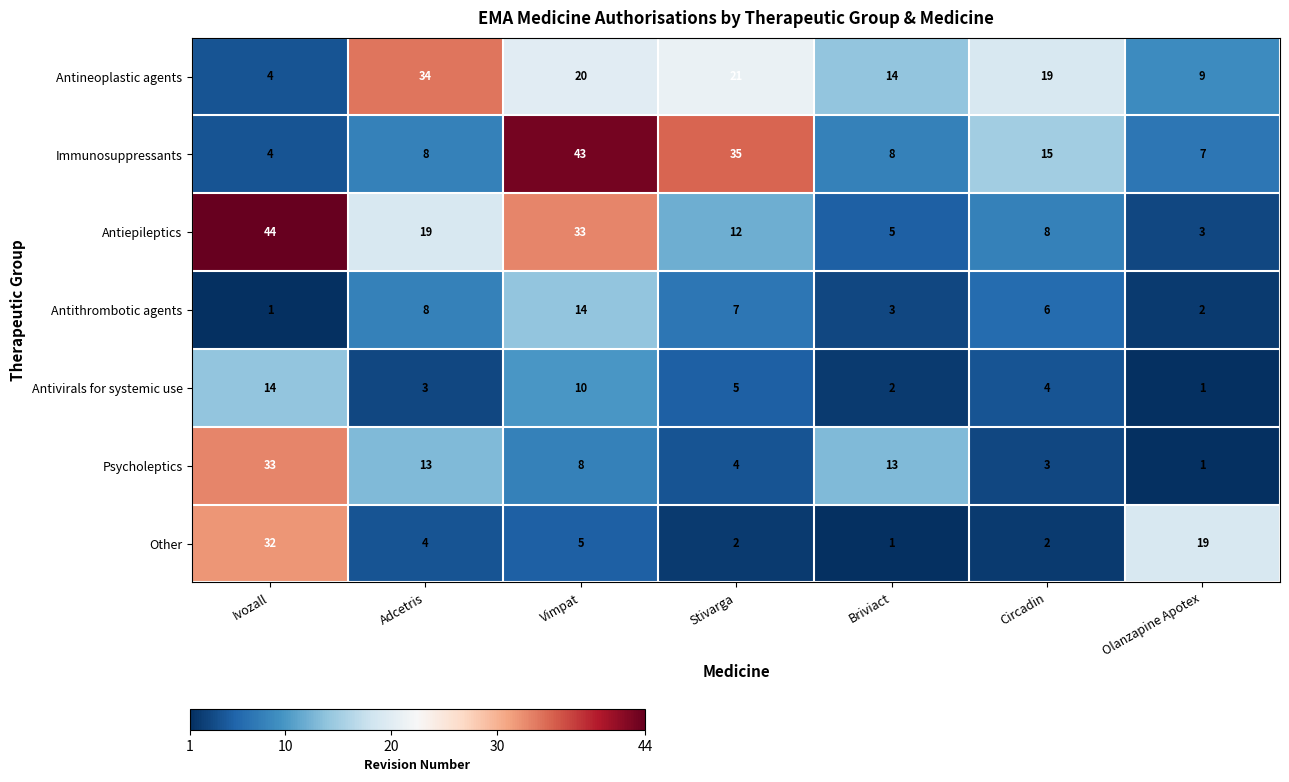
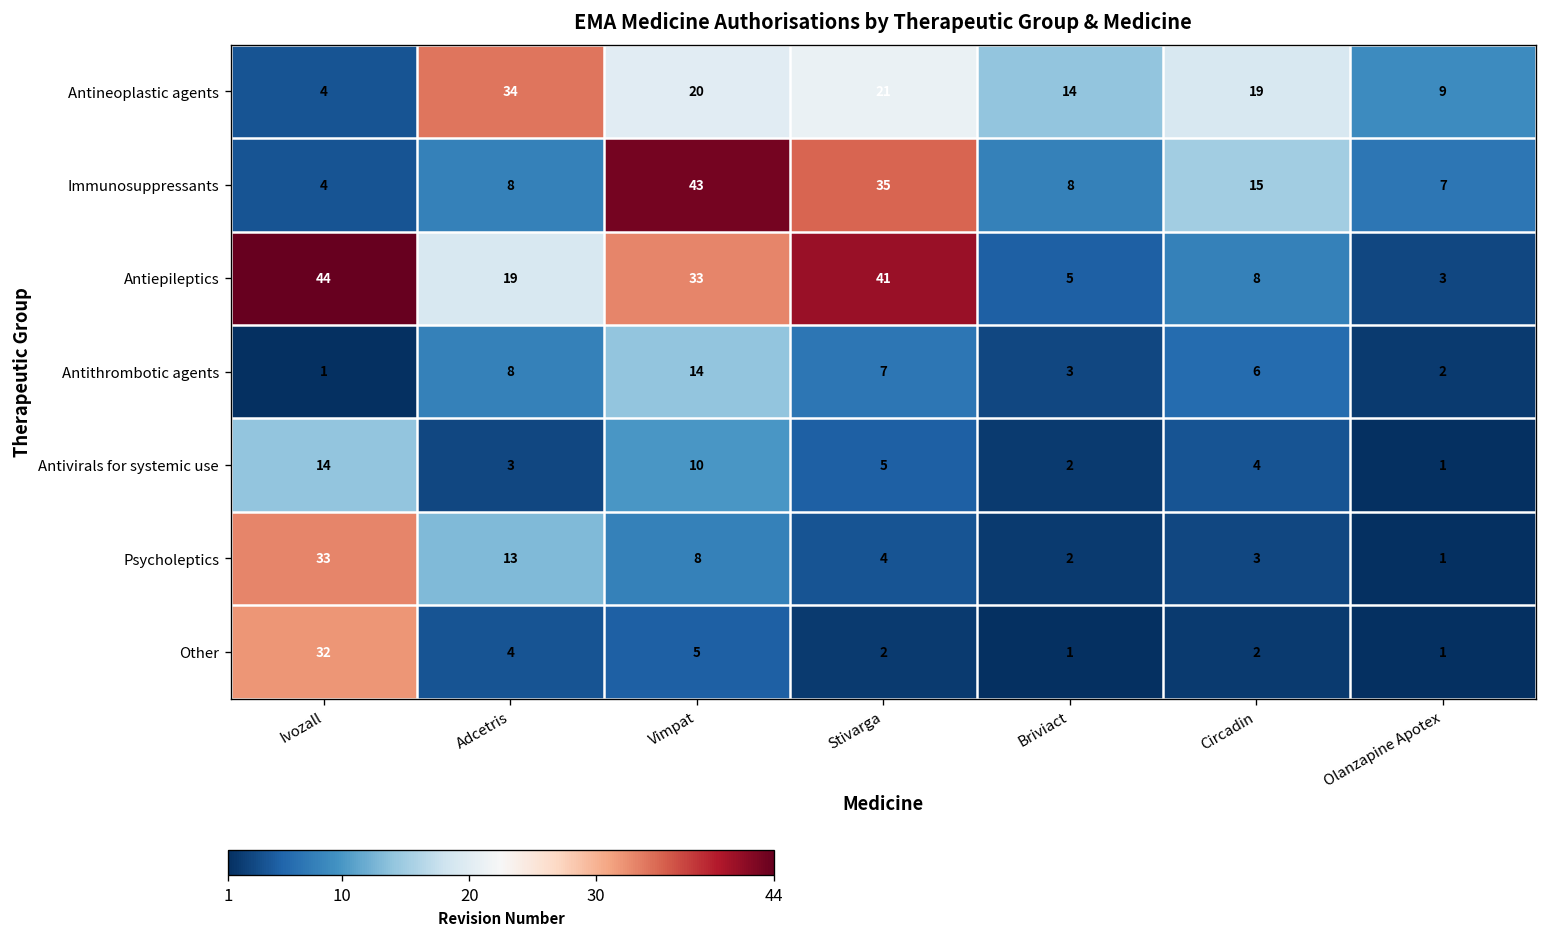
Antiepileptics, Stivarga: 12 -> 41
Psycholeptics, Briviact: 13 -> 2
Other, Olanzapine Apotex: 19 -> 1
